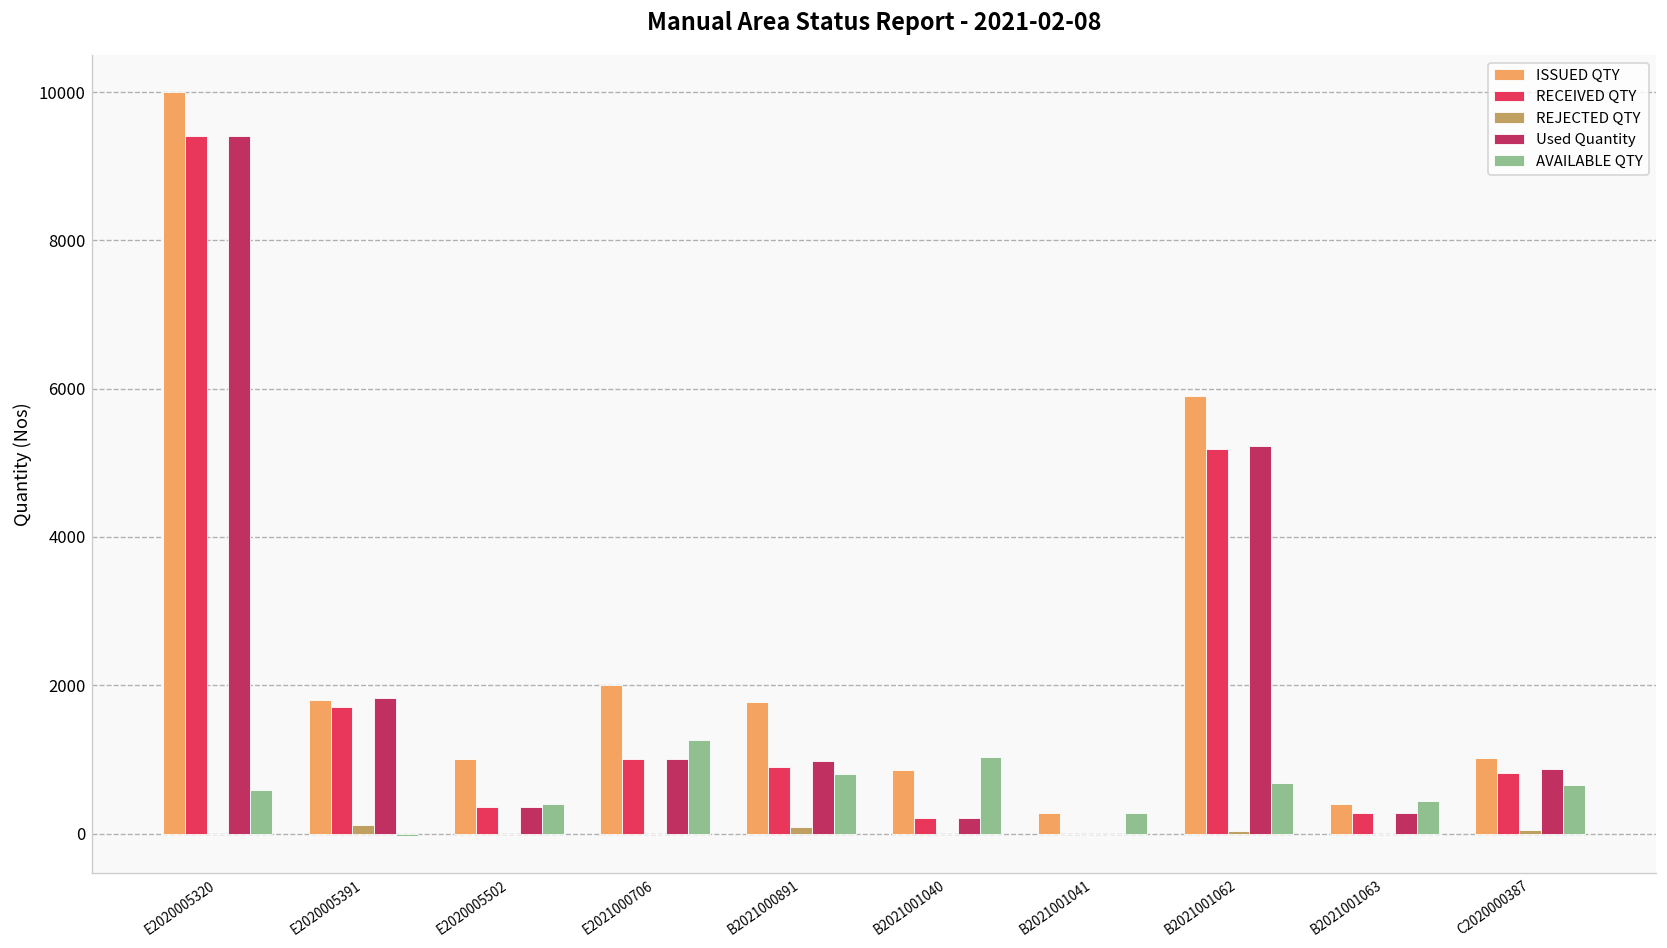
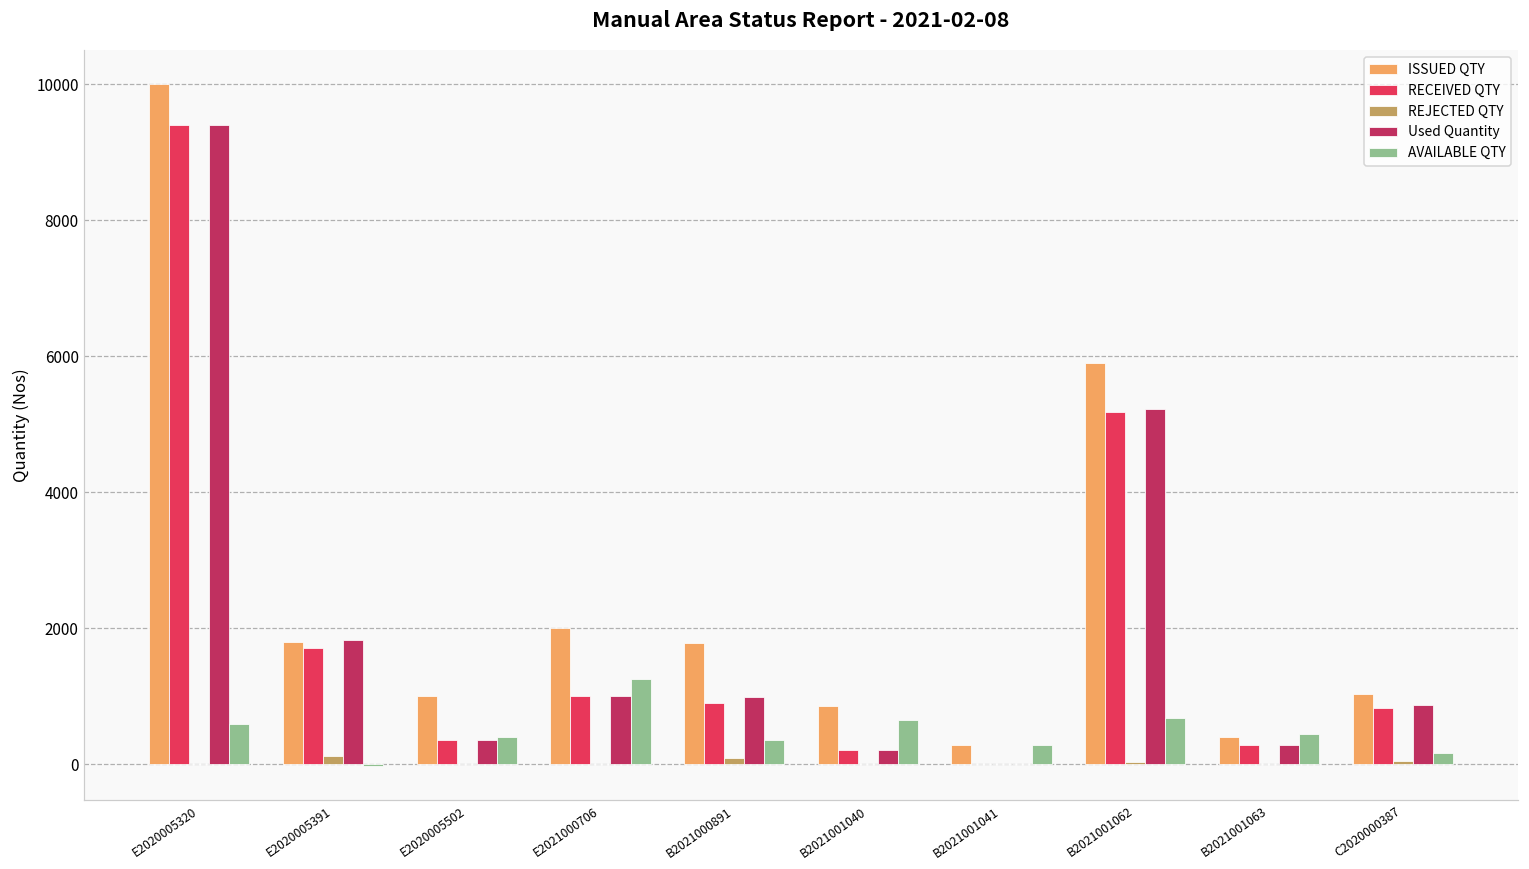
AVAILABLE QTY, B2021000891: 800 -> 400
AVAILABLE QTY, B2021001040: 1000 -> 600
AVAILABLE QTY, C2020000387: 600 -> 200
